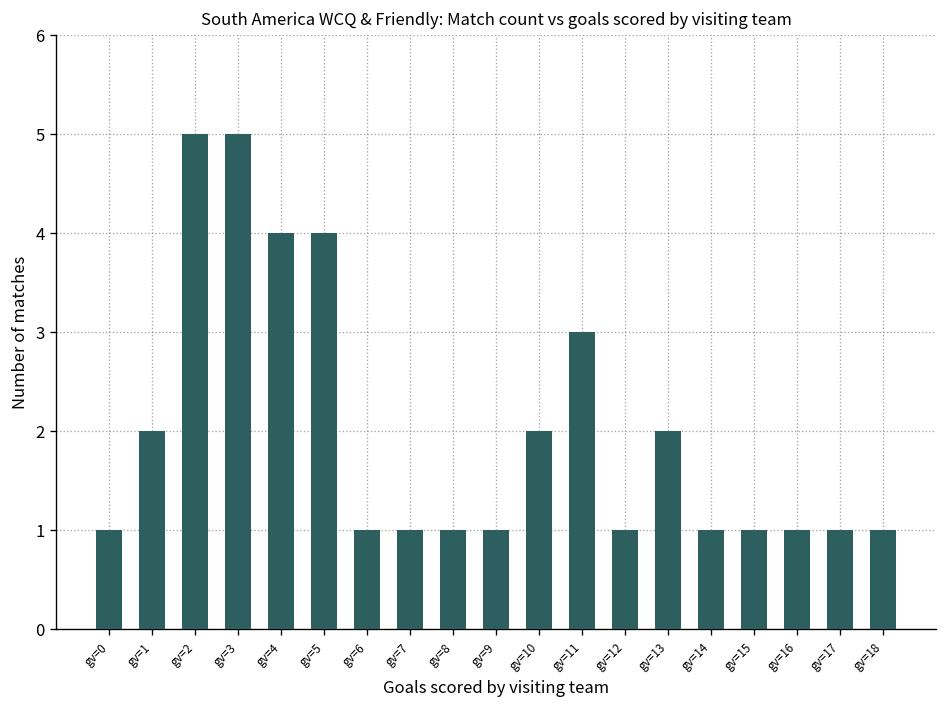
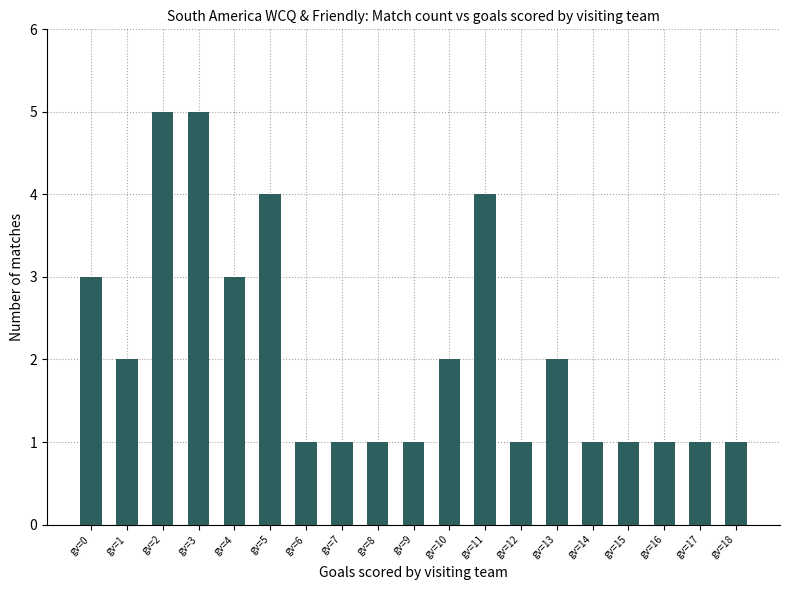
gv=0: 1 -> 3
gv=4: 4 -> 3
gv=11: 3 -> 4
